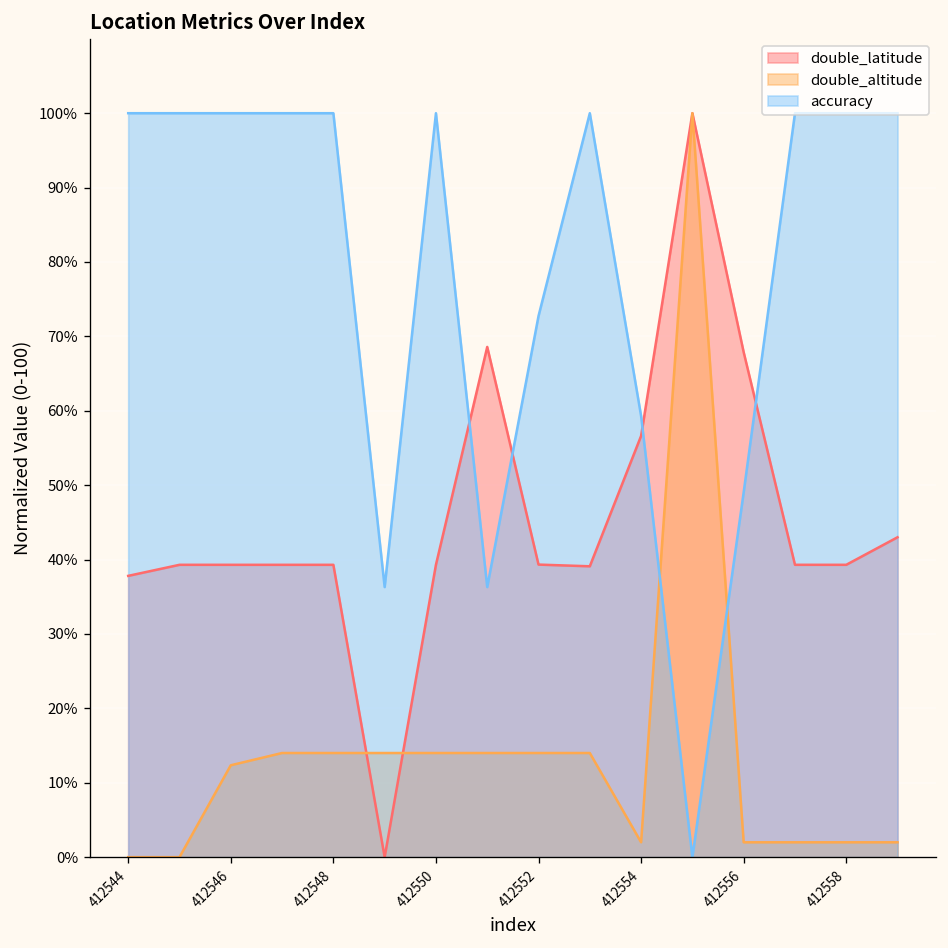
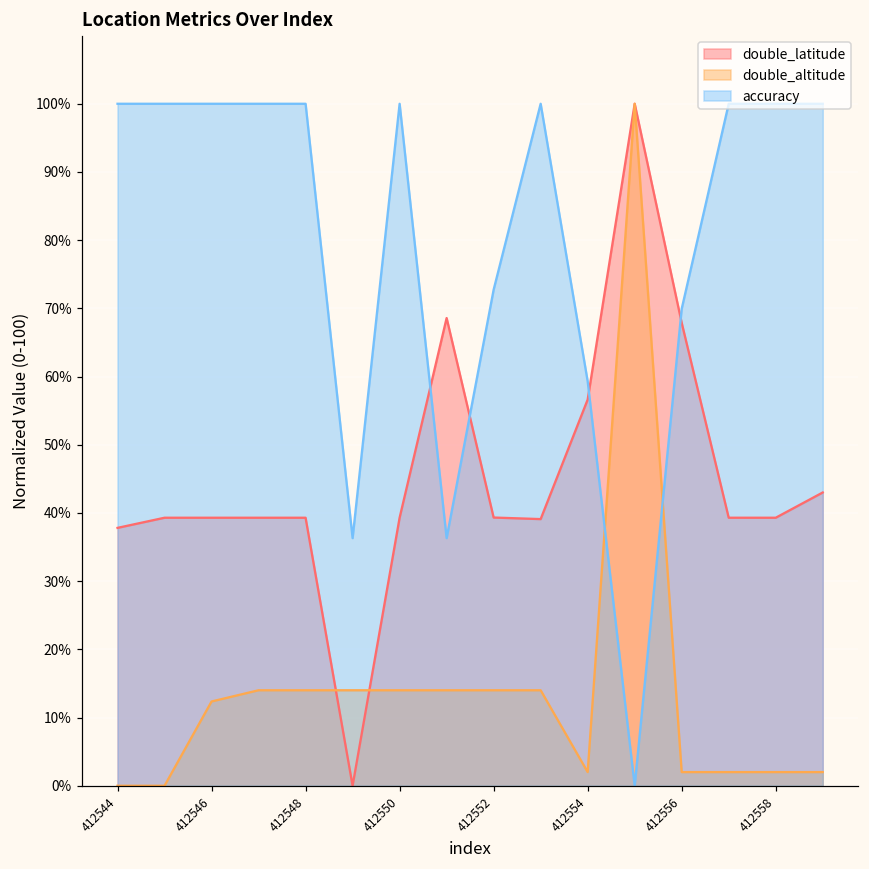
accuracy, 412556: 49% -> 70%
